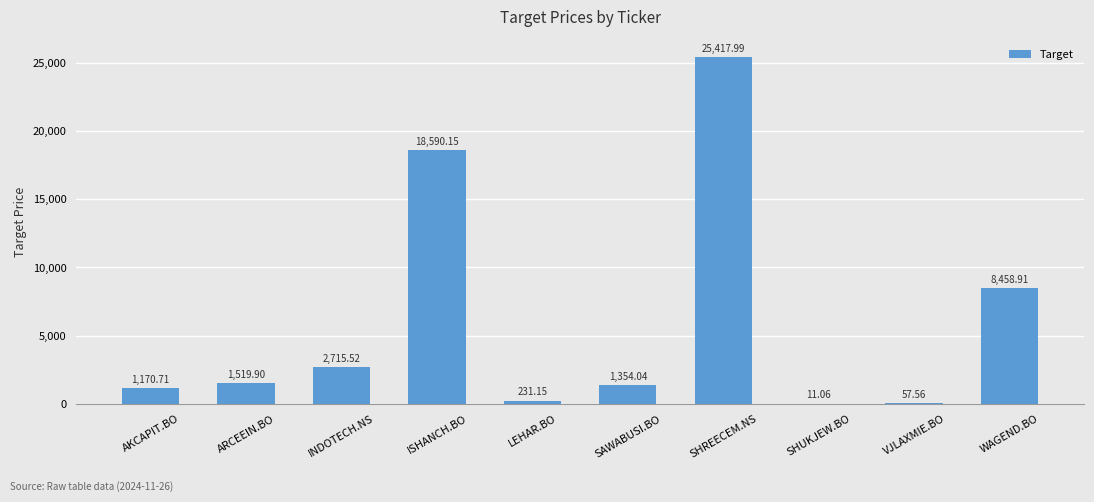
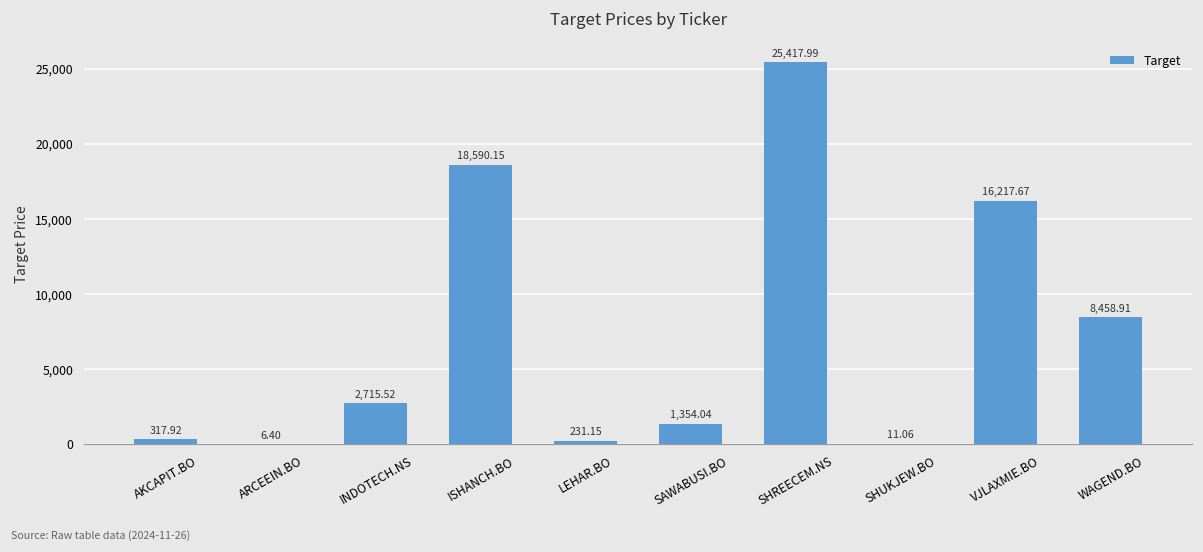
AKCAPIT.BO: 1,170.71 -> 317.92
ARCEEIN.BO: 1,519.90 -> 6.40
VJLAXMIE.BO: 57.56 -> 16,217.67
